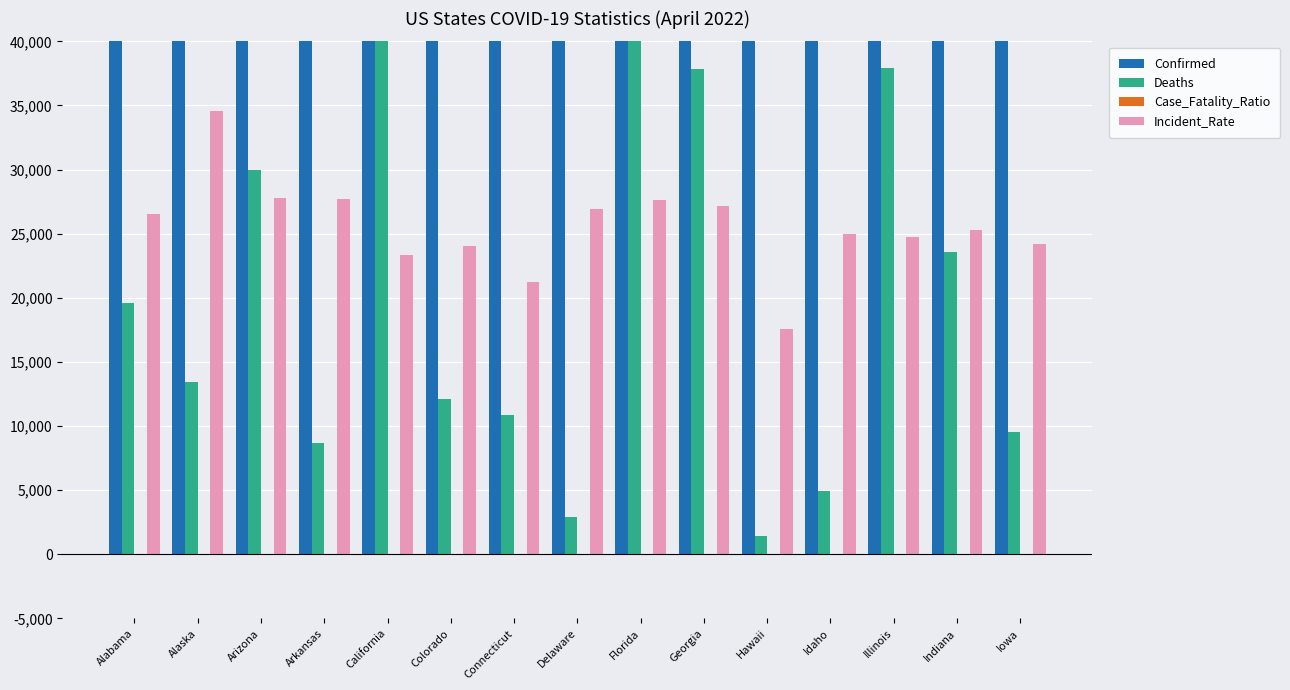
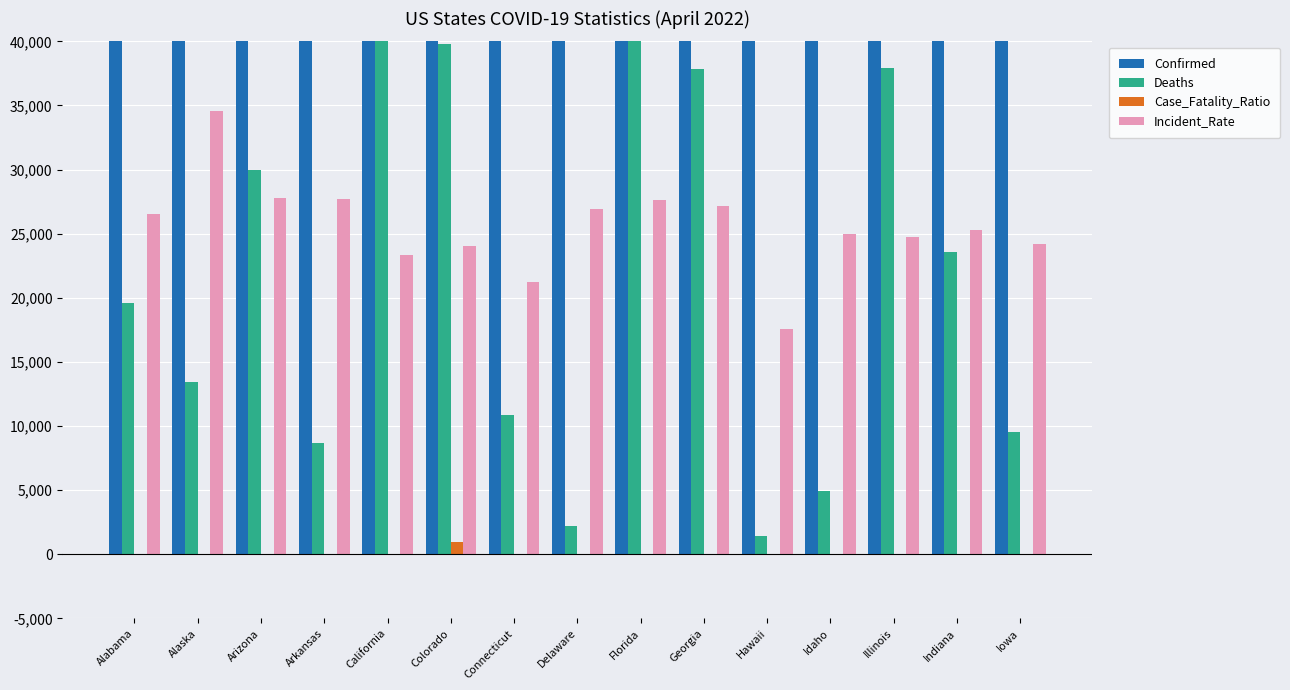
Deaths, Colorado: 12,200 -> 39,800
Case_Fatality_Ratio, Colorado: 0 -> 900
Deaths, Delaware: 2,900 -> 2,200
